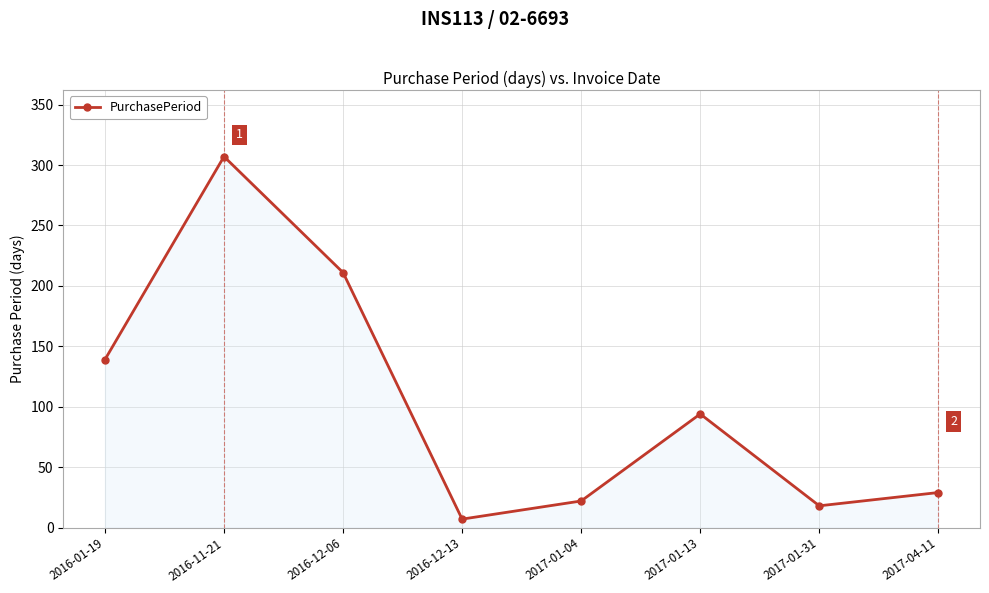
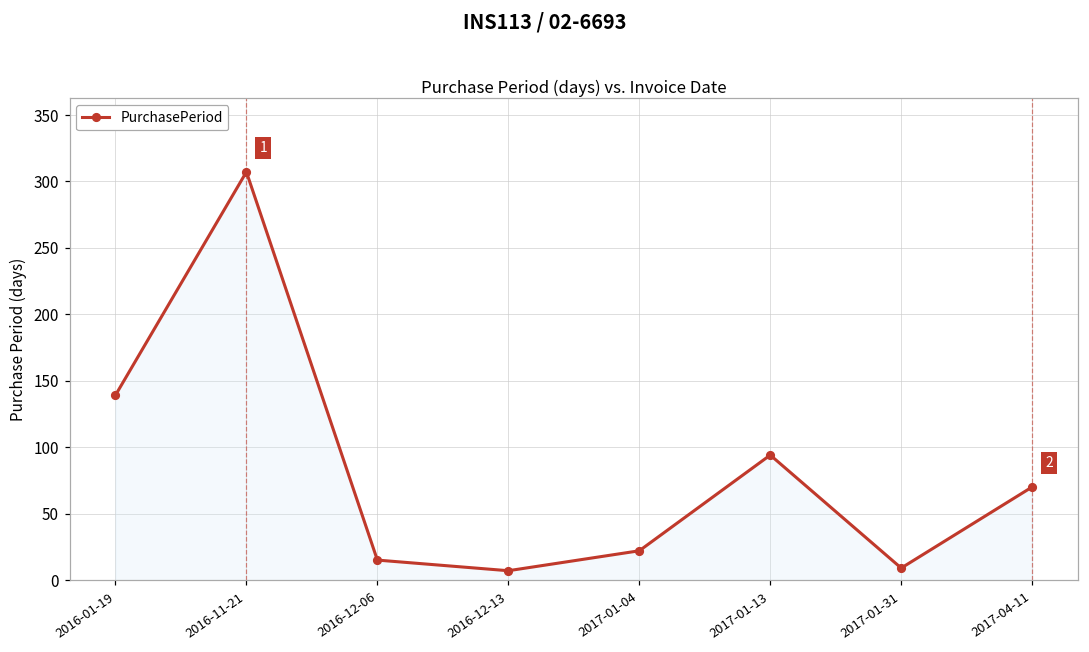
2016-12-06: 211 -> 15
2017-01-31: 18 -> 9
2017-04-11: 29 -> 70
